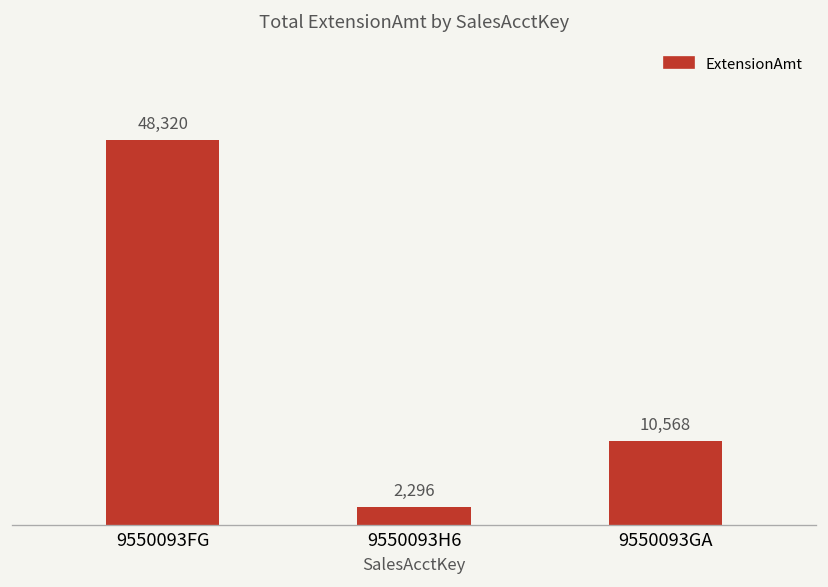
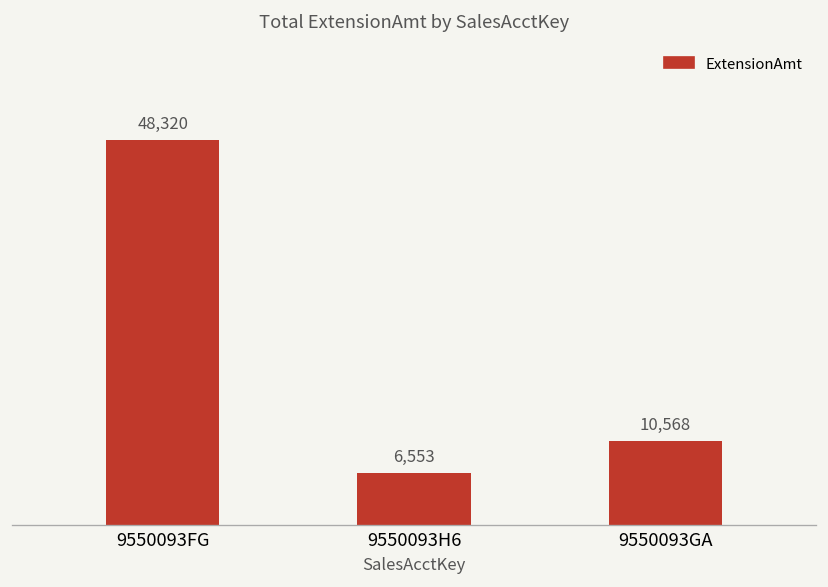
9550093H6: 2,296 -> 6,553
